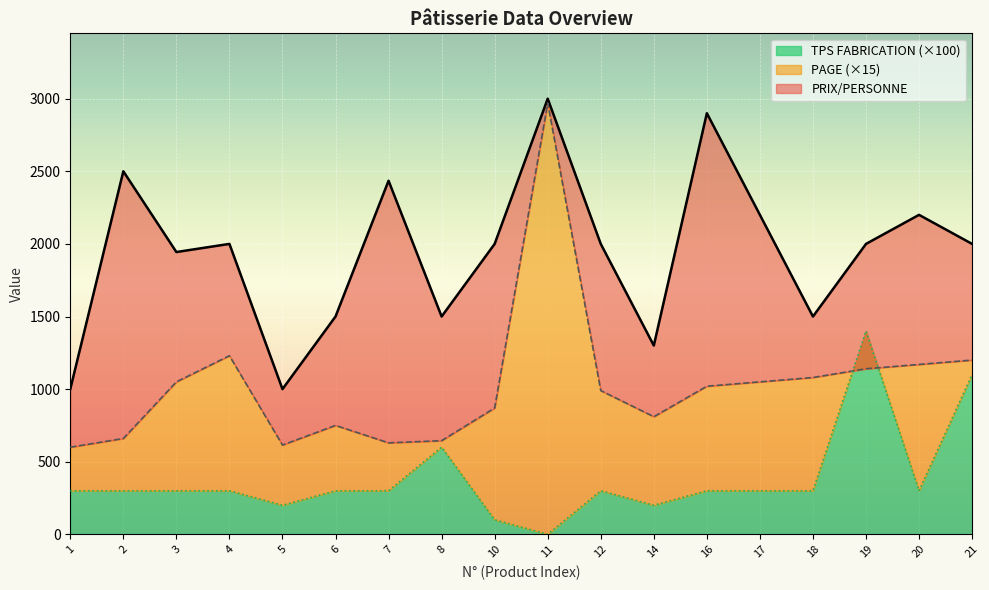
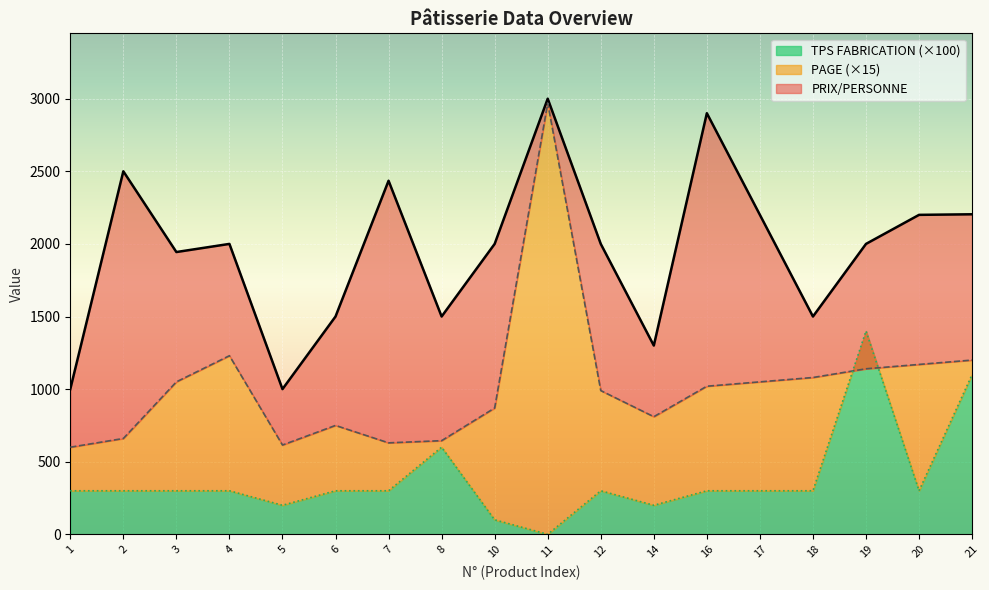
PRIX/PERSONNE, 21: 2000 -> 2200
